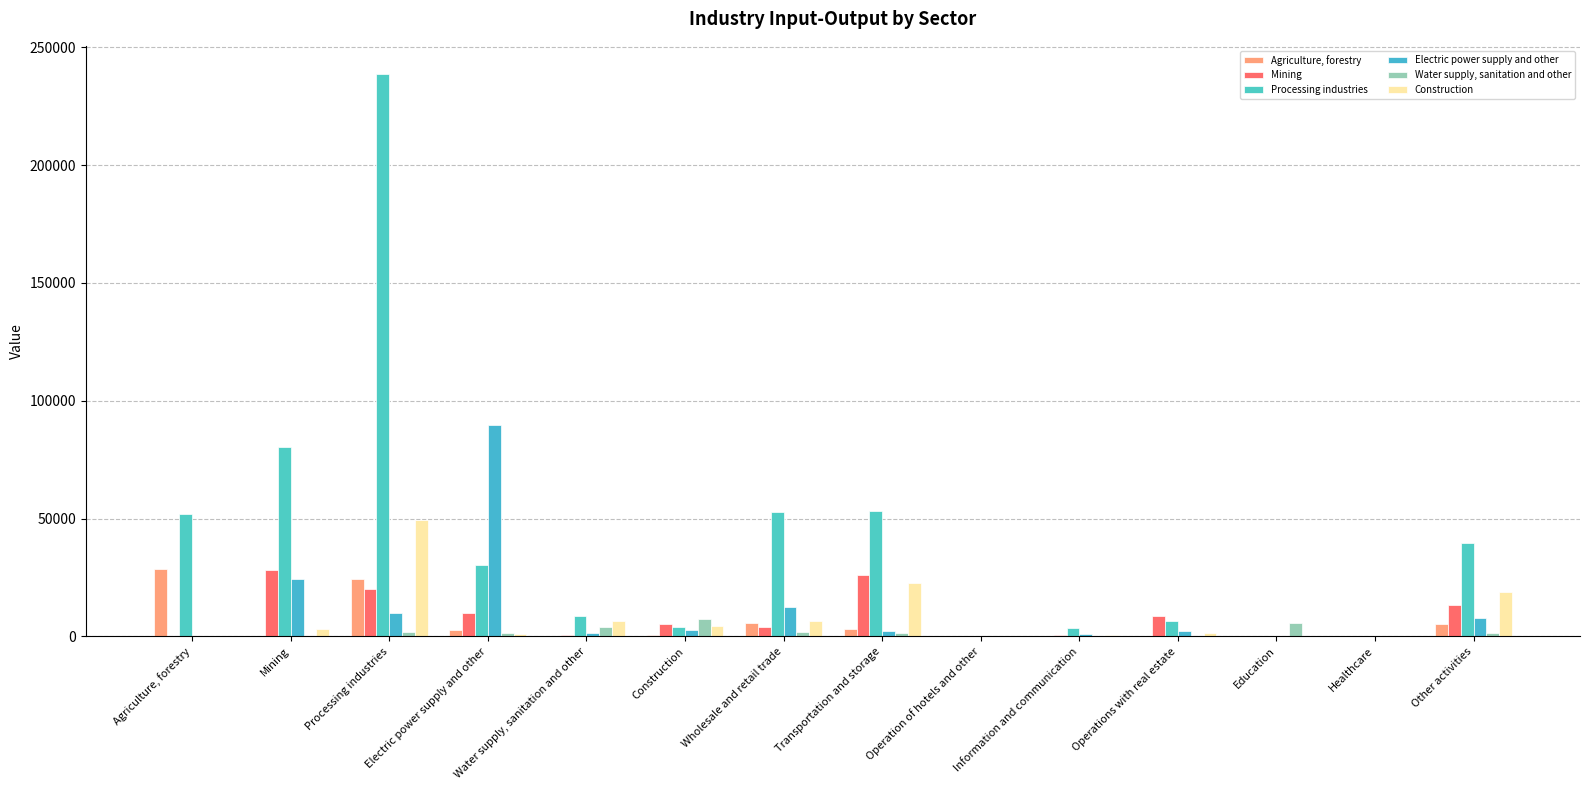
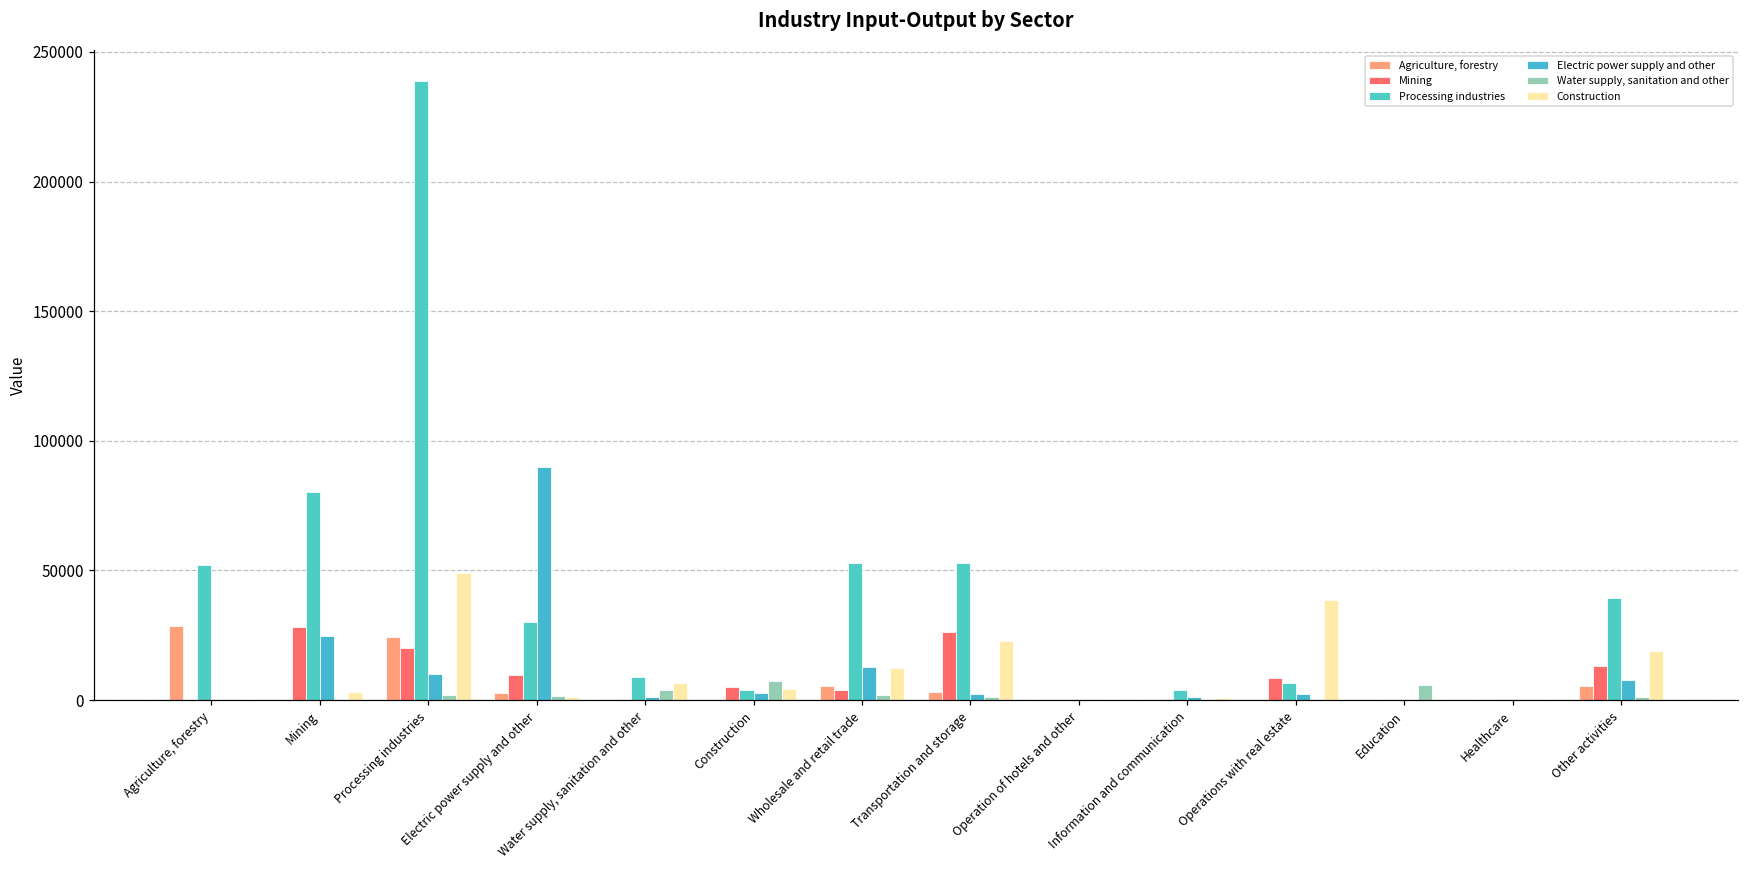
Construction, Wholesale and retail trade: 6000 -> 12000
Construction, Operations with real estate: 2000 -> 38000
